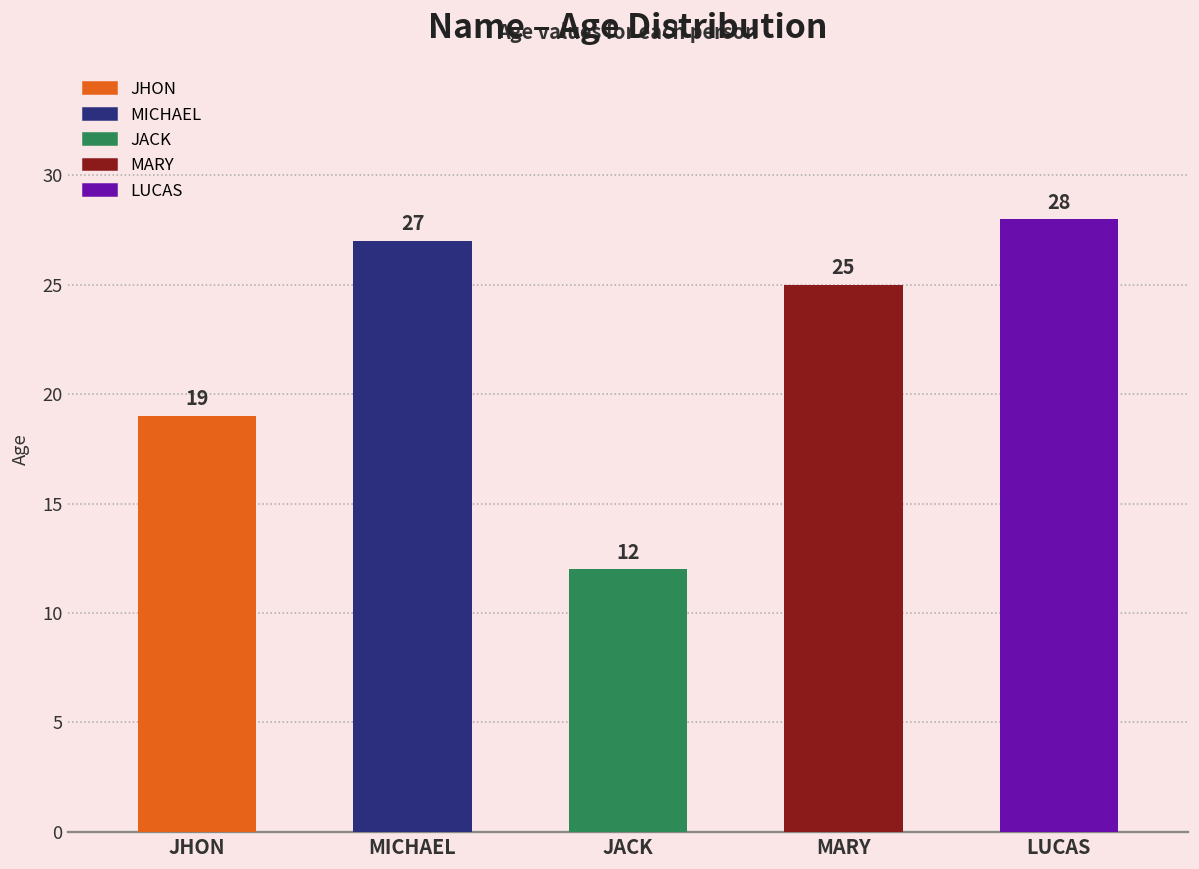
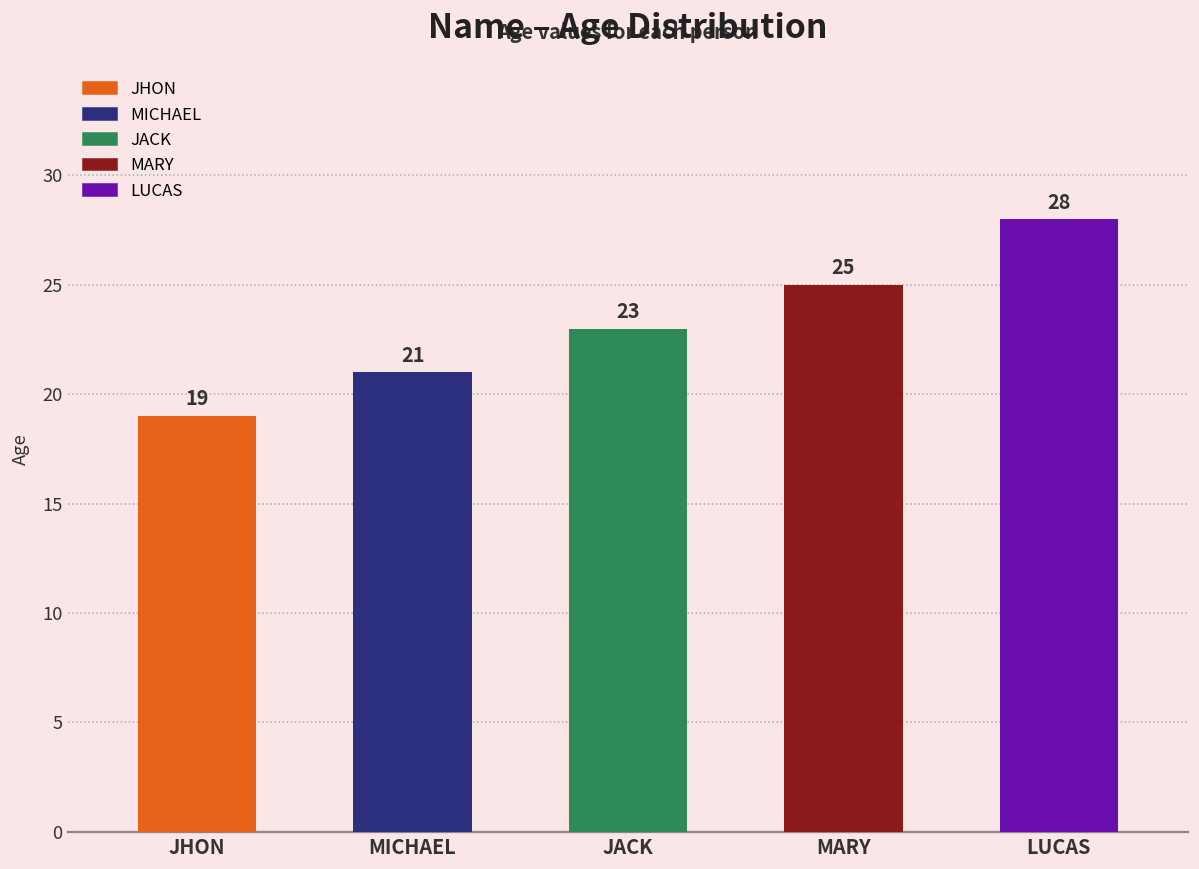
MICHAEL: 27 -> 21
JACK: 12 -> 23
